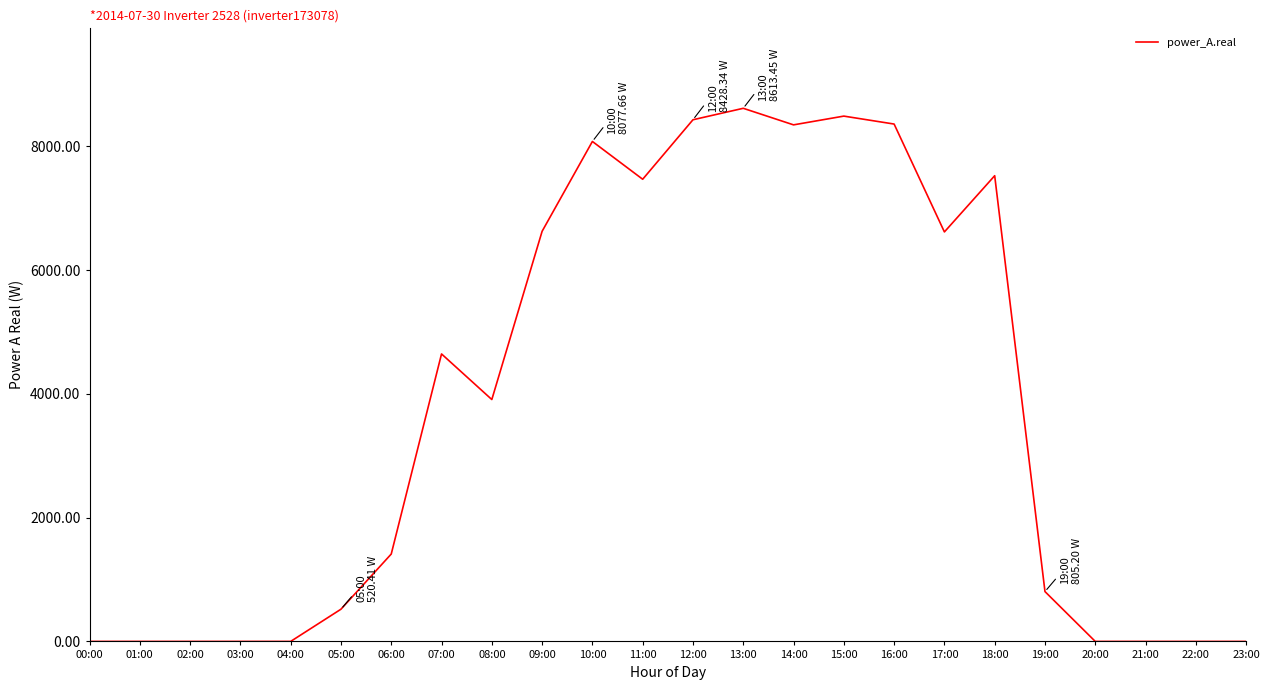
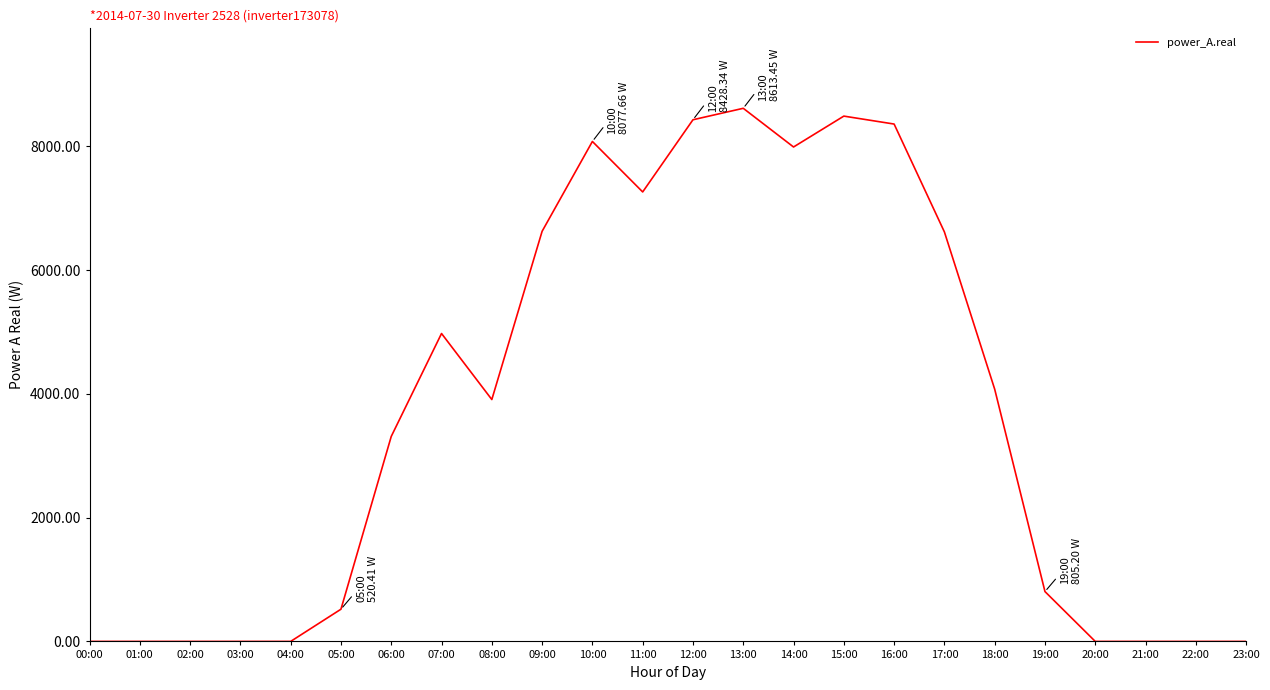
06:00: 1400 -> 3300
07:00: 4600 -> 5000
11:00: 7500 -> 7300
14:00: 8300 -> 8000
18:00: 7500 -> 4100
